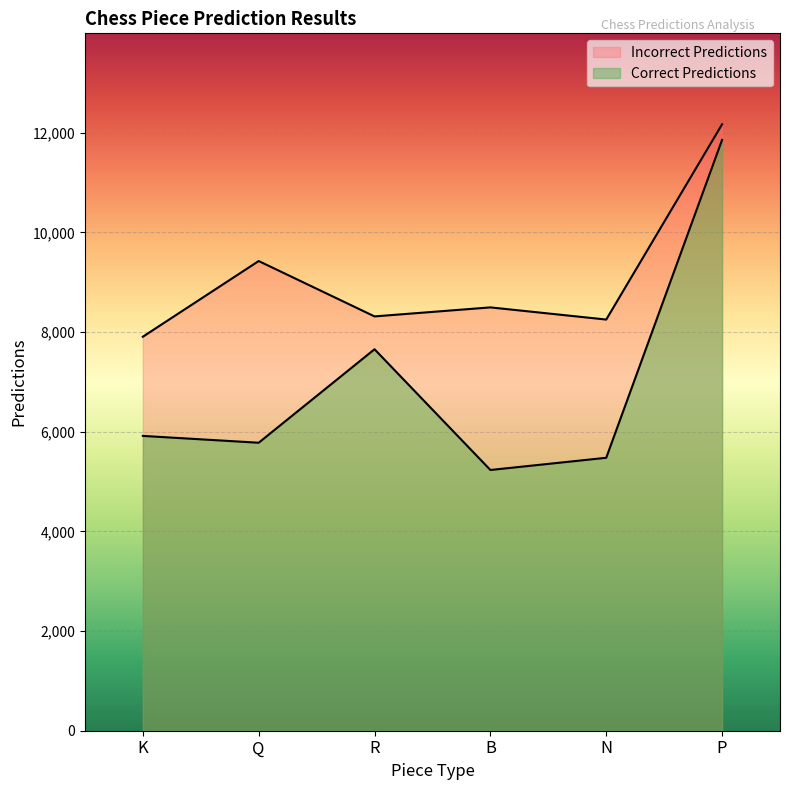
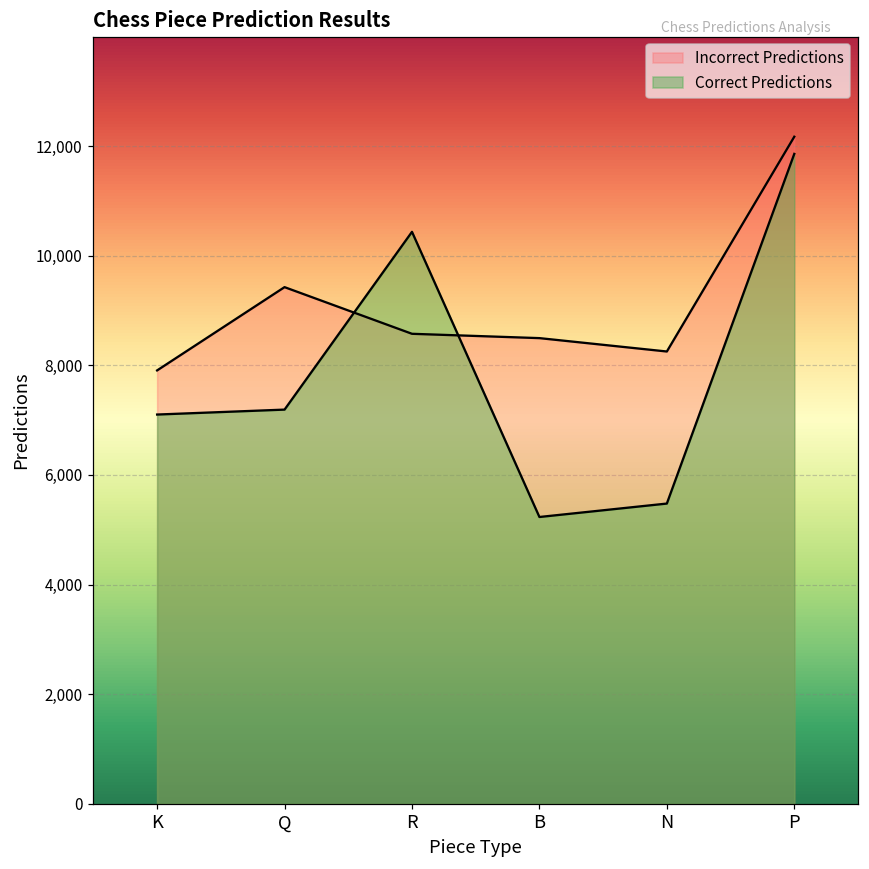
Correct Predictions, K: 5,900 -> 7,100
Correct Predictions, Q: 5,800 -> 7,200
Incorrect Predictions, R: 8,300 -> 8,600
Correct Predictions, R: 7,700 -> 10,400
